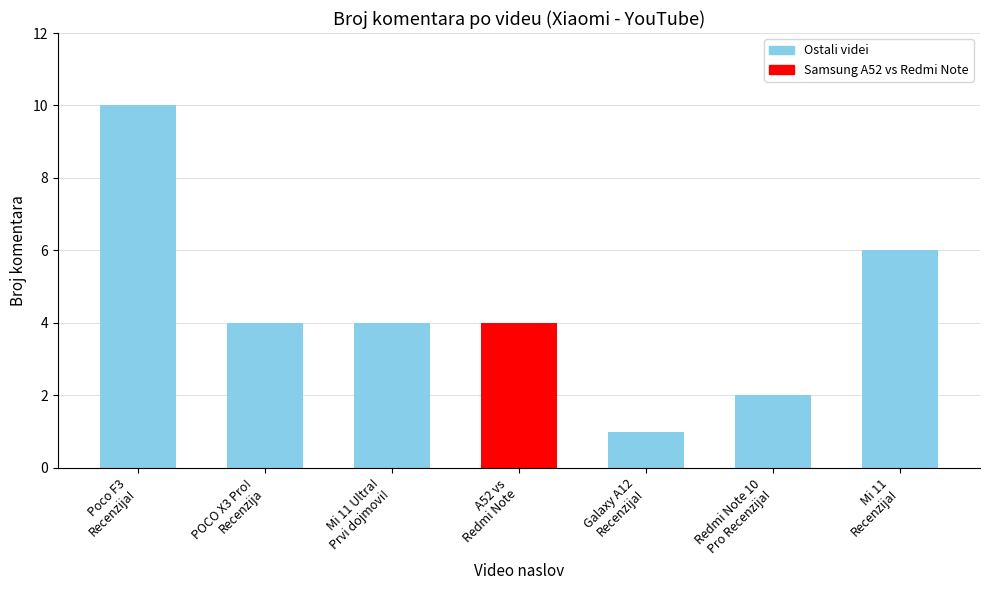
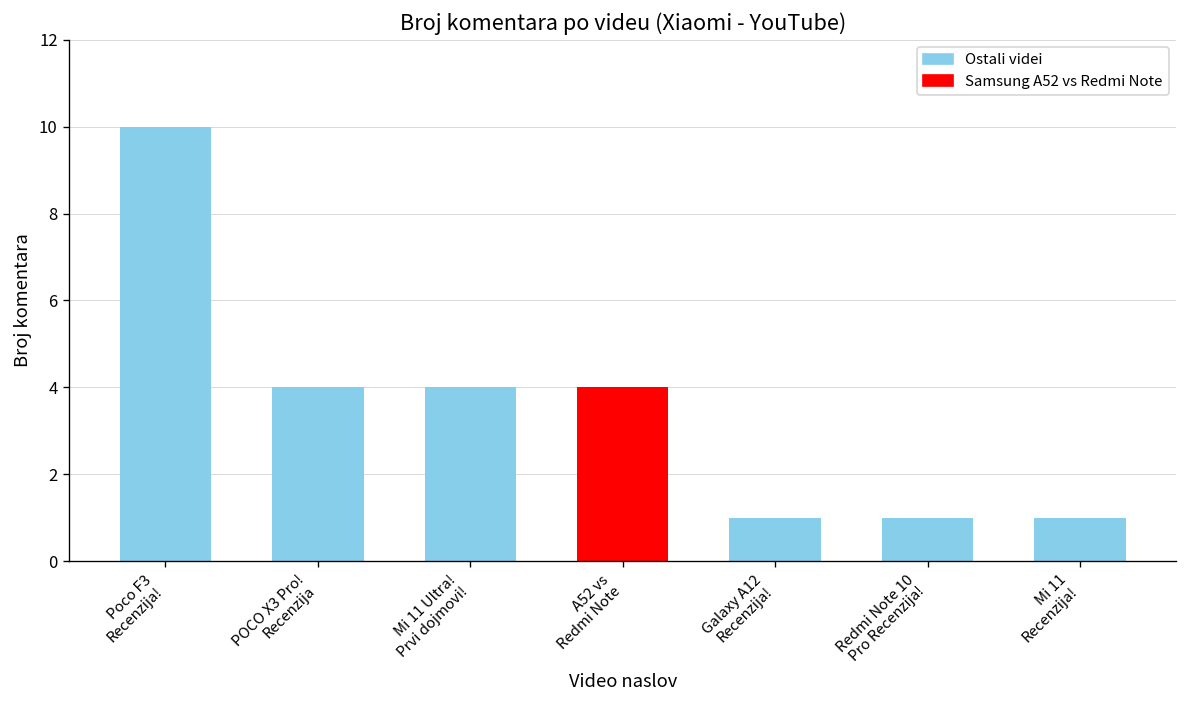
Redmi Note 10 Pro Recenzija!: 2 -> 1
Mi 11 Recenzija!: 6 -> 1
